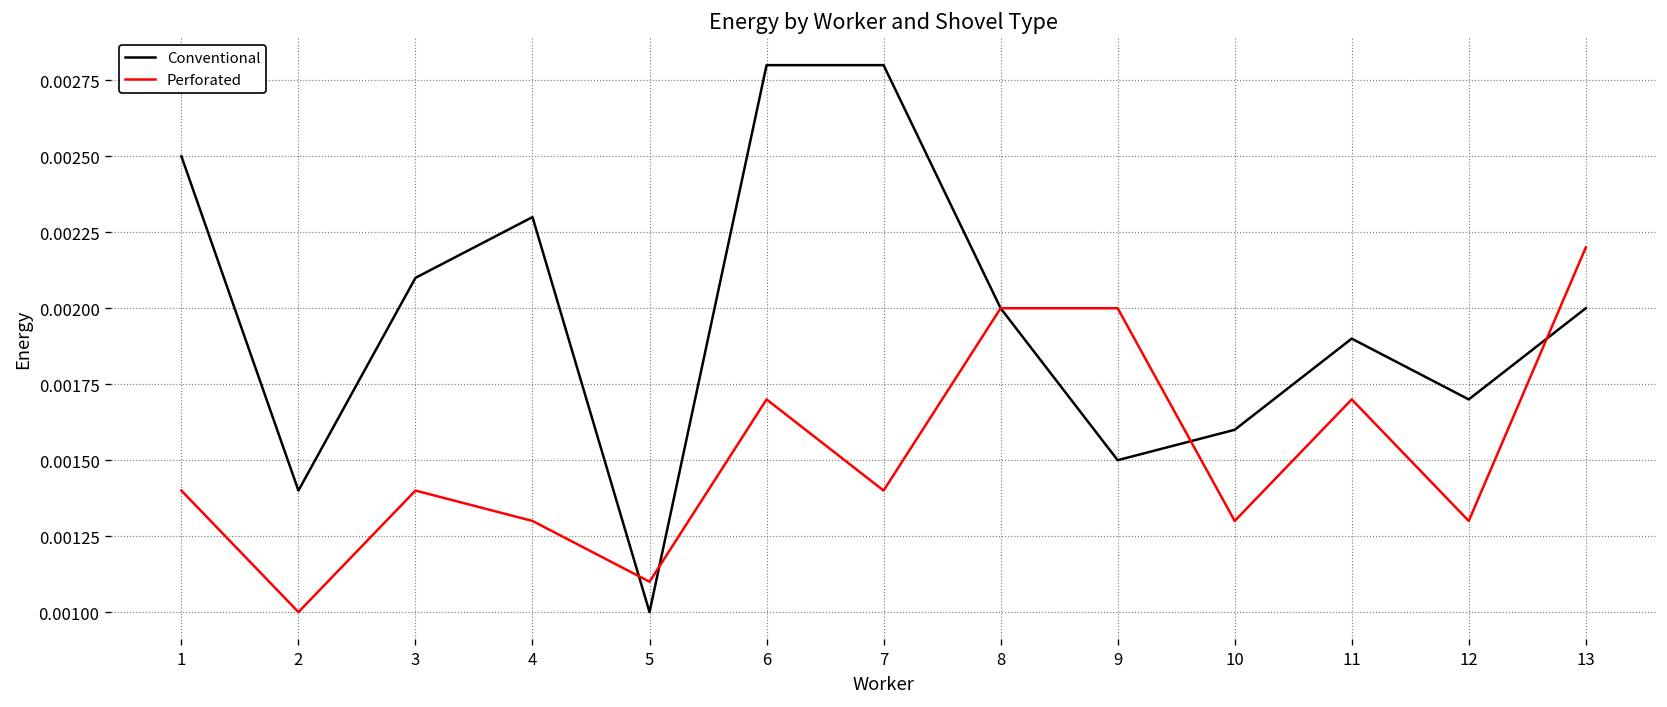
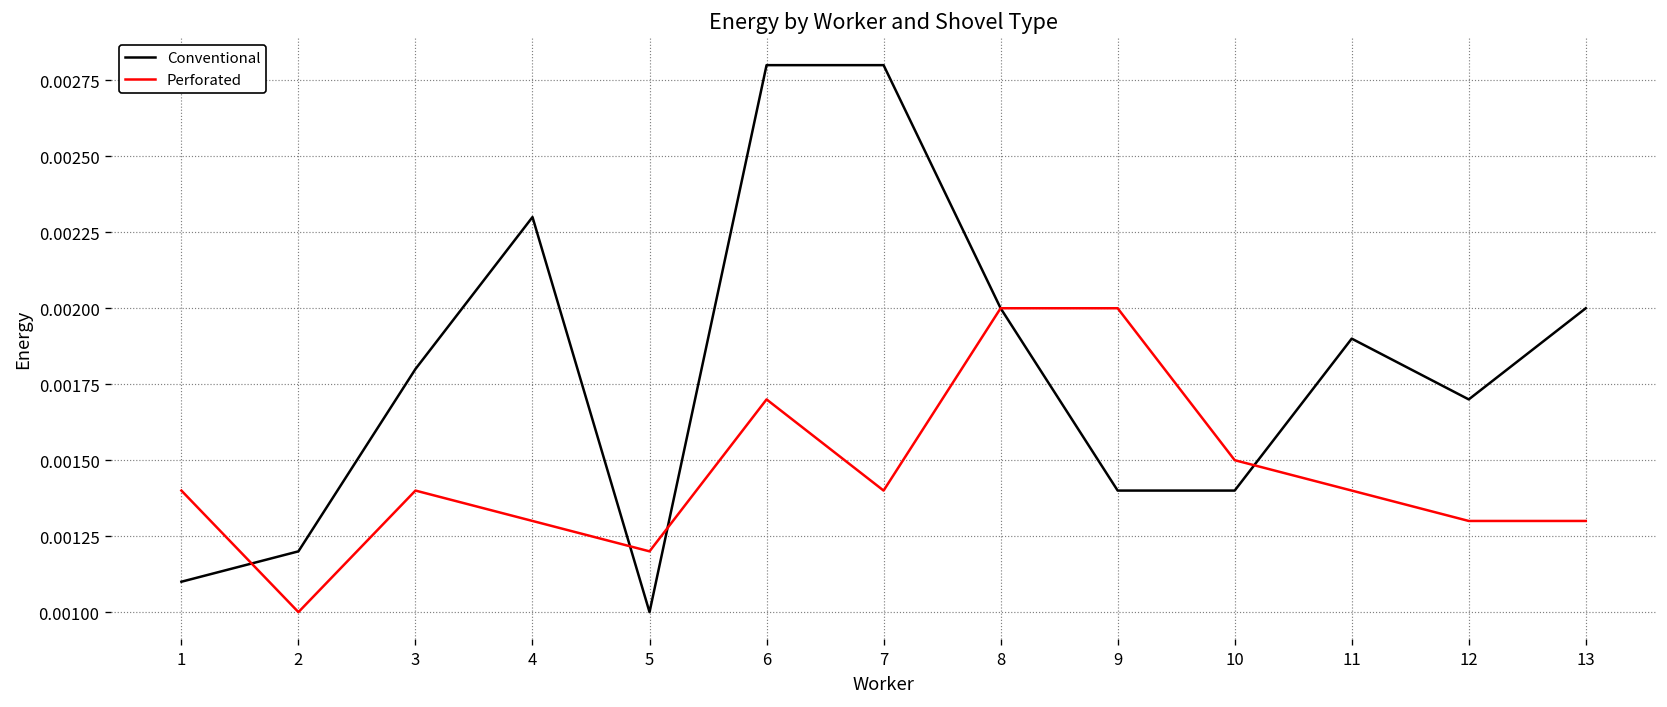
Conventional, 1: 0.0025 -> 0.0011
Conventional, 2: 0.0014 -> 0.0012
Conventional, 3: 0.0021 -> 0.0018
Perforated, 5: 0.0011 -> 0.0012
Conventional, 9: 0.0015 -> 0.0014
Conventional, 10: 0.0016 -> 0.0014
Perforated, 10: 0.0013 -> 0.0015
Perforated, 11: 0.0017 -> 0.0014
Perforated, 13: 0.0022 -> 0.0013
